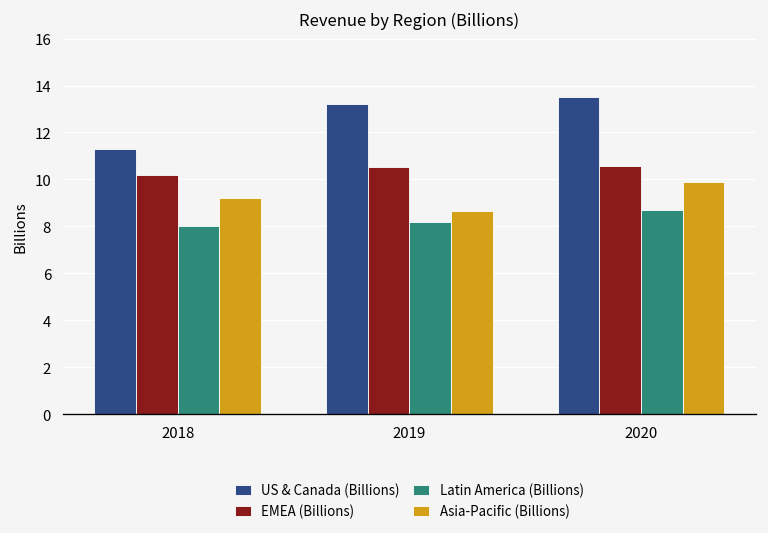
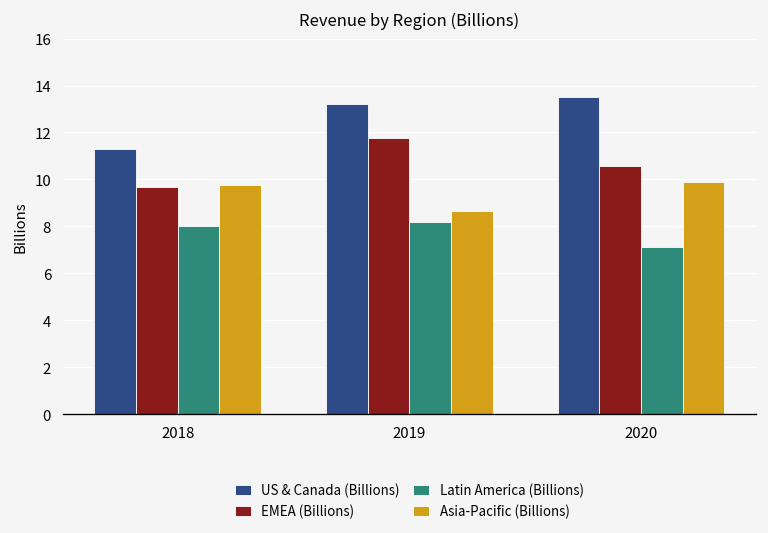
EMEA (Billions), 2018: 10.2 -> 9.7
Asia-Pacific (Billions), 2018: 9.2 -> 9.8
EMEA (Billions), 2019: 10.5 -> 11.8
Latin America (Billions), 2020: 8.7 -> 7.1
